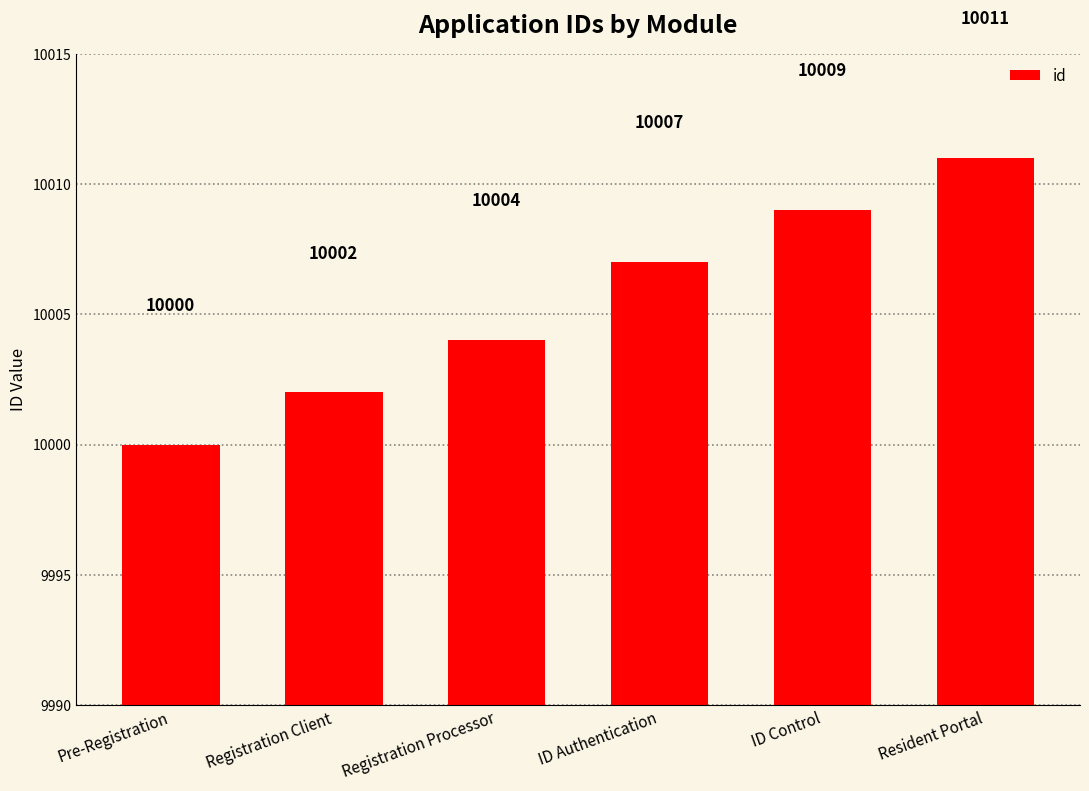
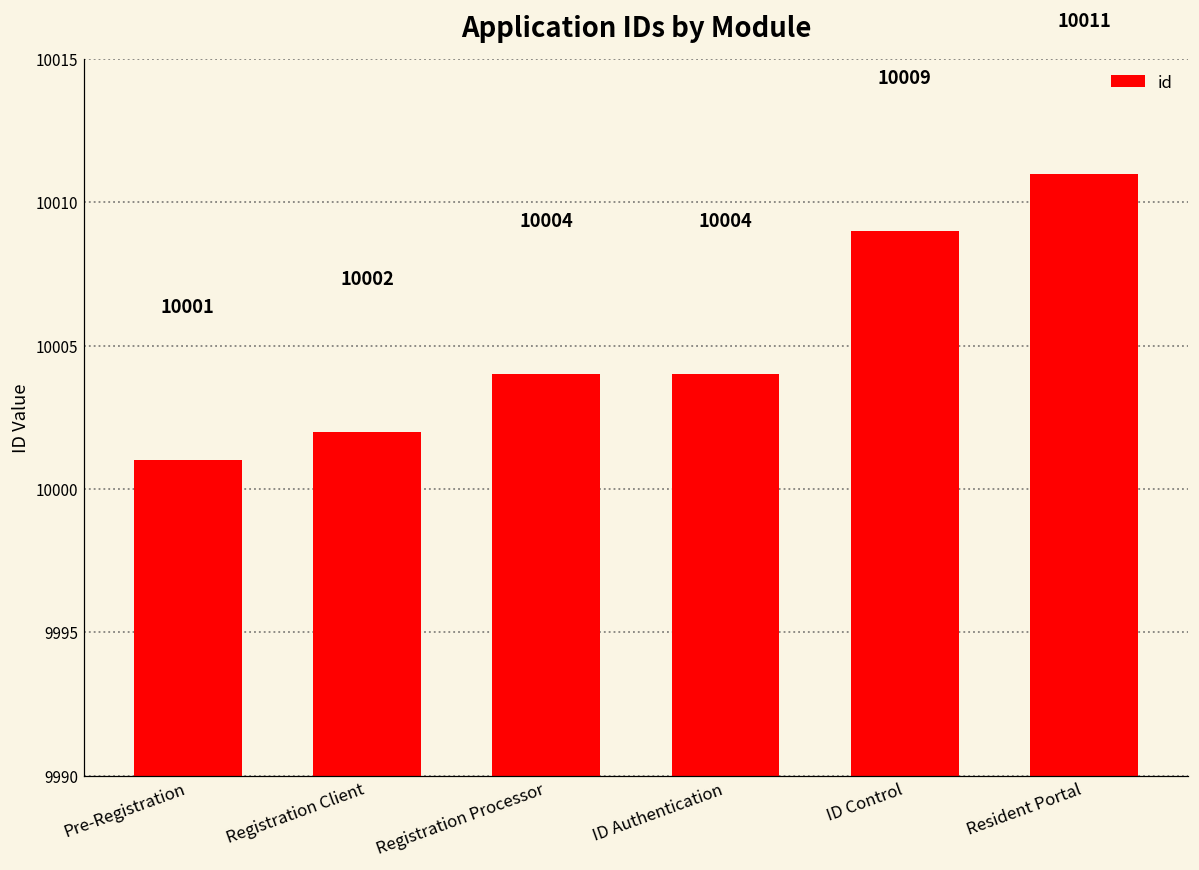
Pre-Registration: 10000 -> 10001
ID Authentication: 10007 -> 10004
